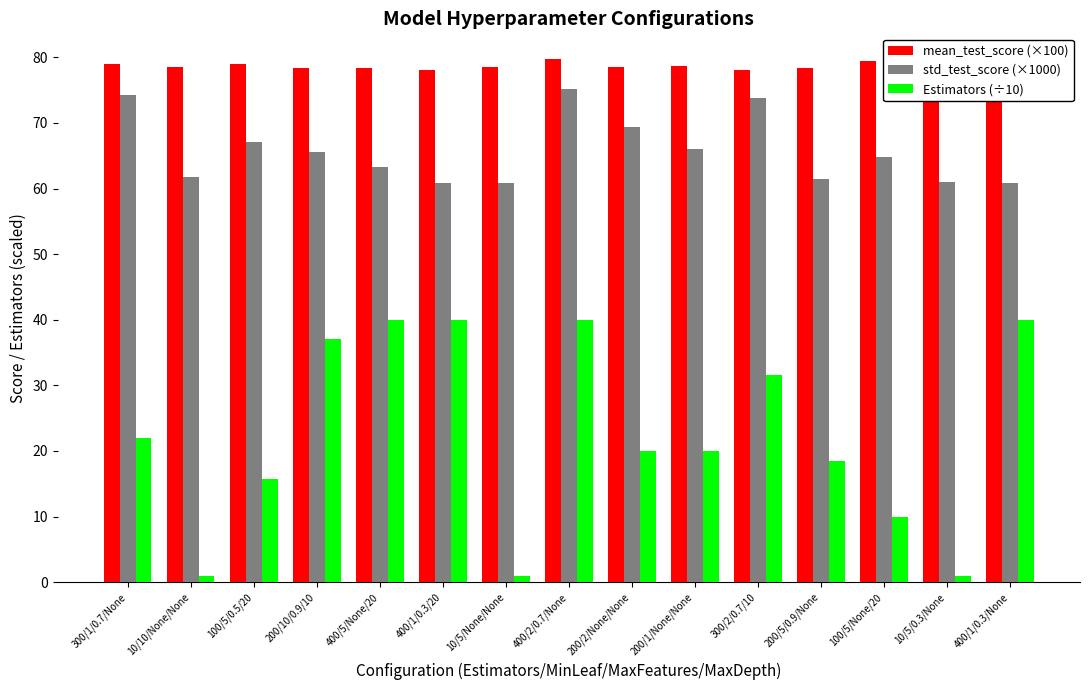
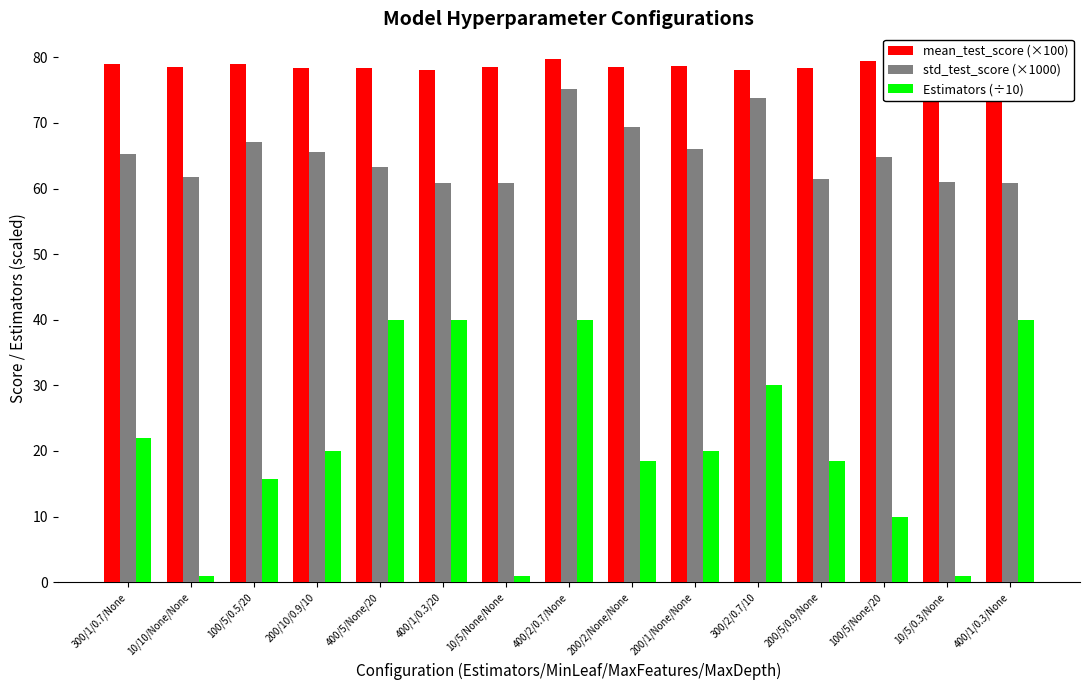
std_test_score (×1000), 300/1/0.7/None: 74 -> 65
Estimators (÷10), 200/10/0.9/10: 37 -> 20
Estimators (÷10), 200/2/None/None: 20 -> 19
Estimators (÷10), 300/2/0.7/10: 32 -> 30
